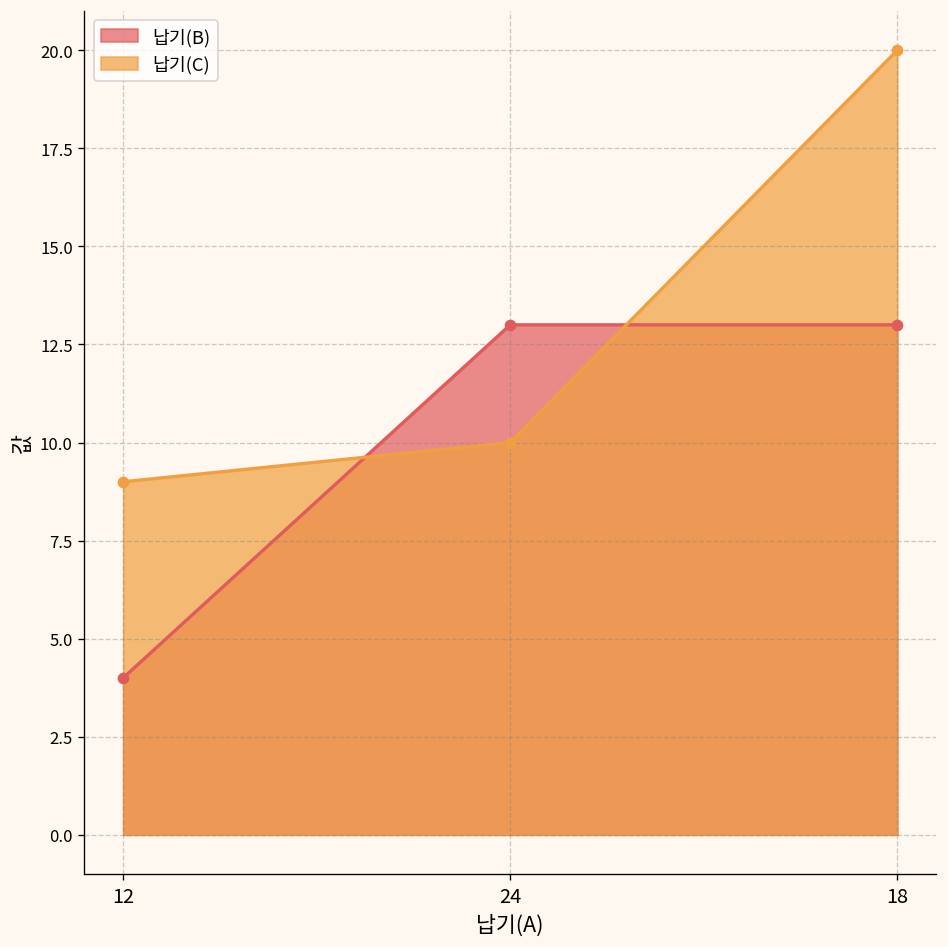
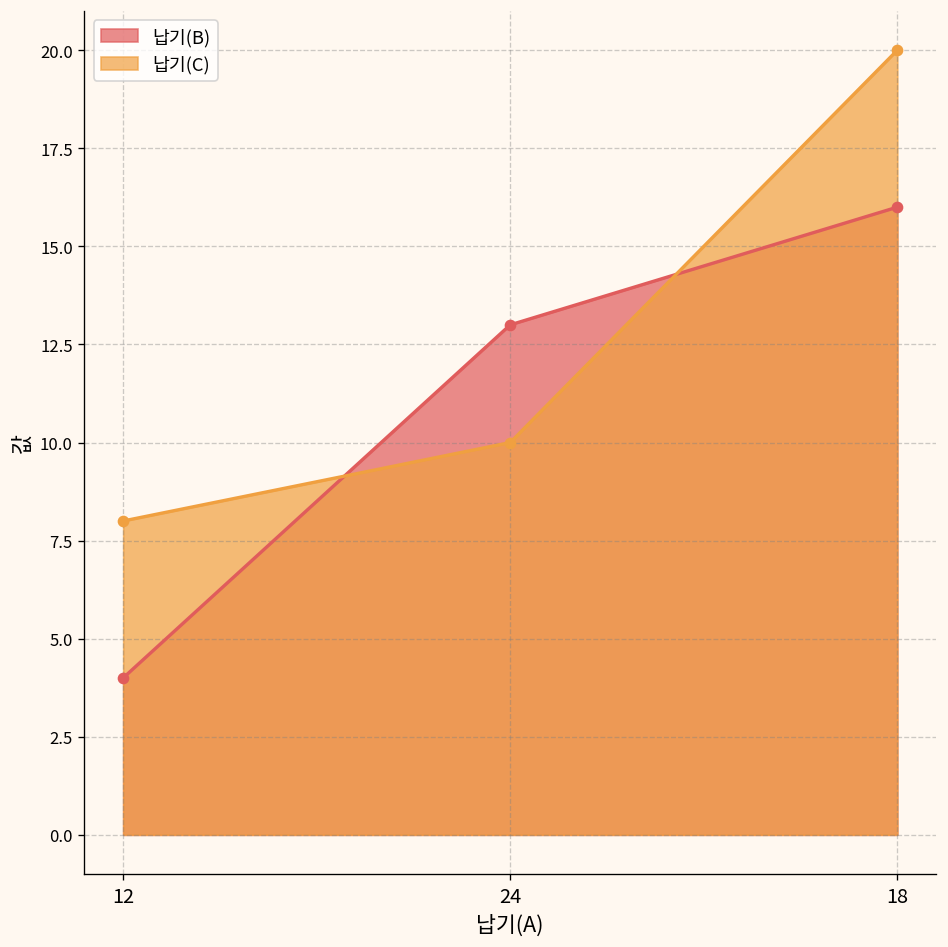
납기(C), 12: 9 -> 8
납기(B), 18: 13 -> 16
